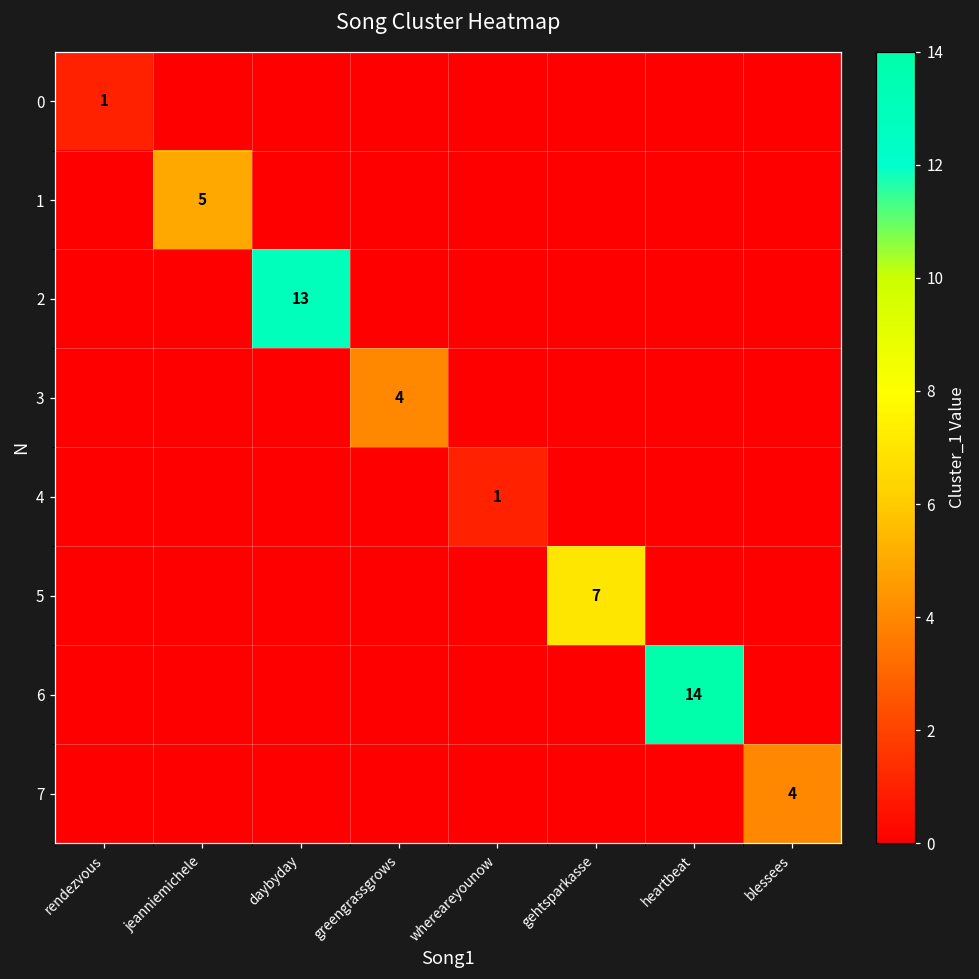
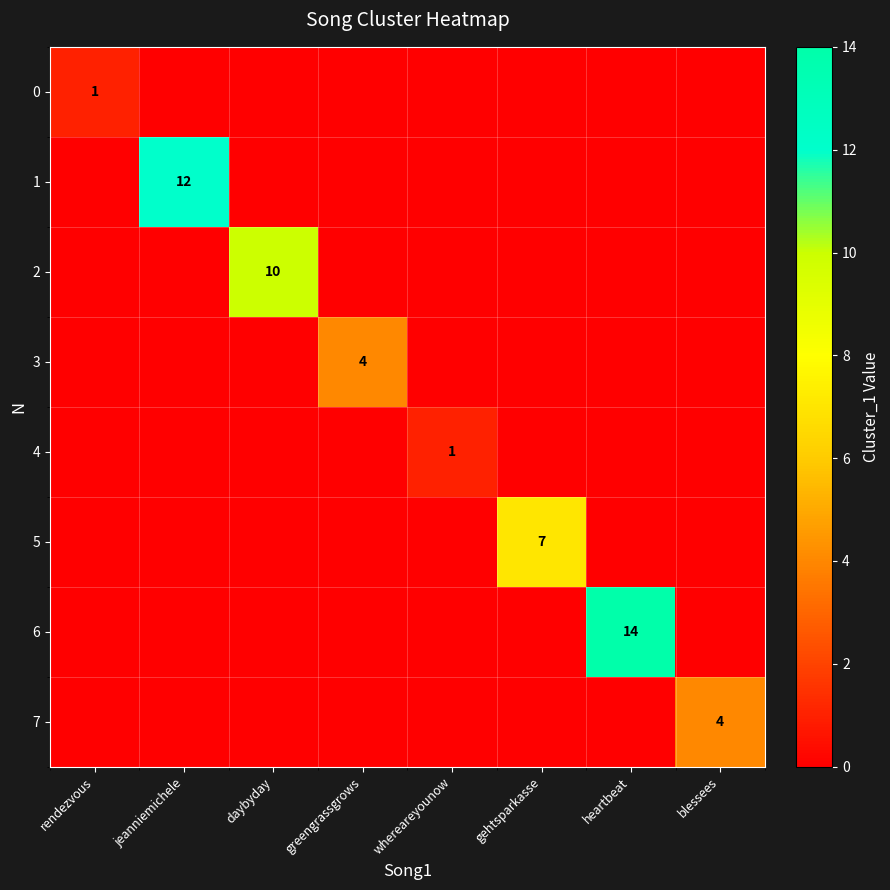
1, jeanniemichele: 5 -> 12
2, daybyday: 13 -> 10
